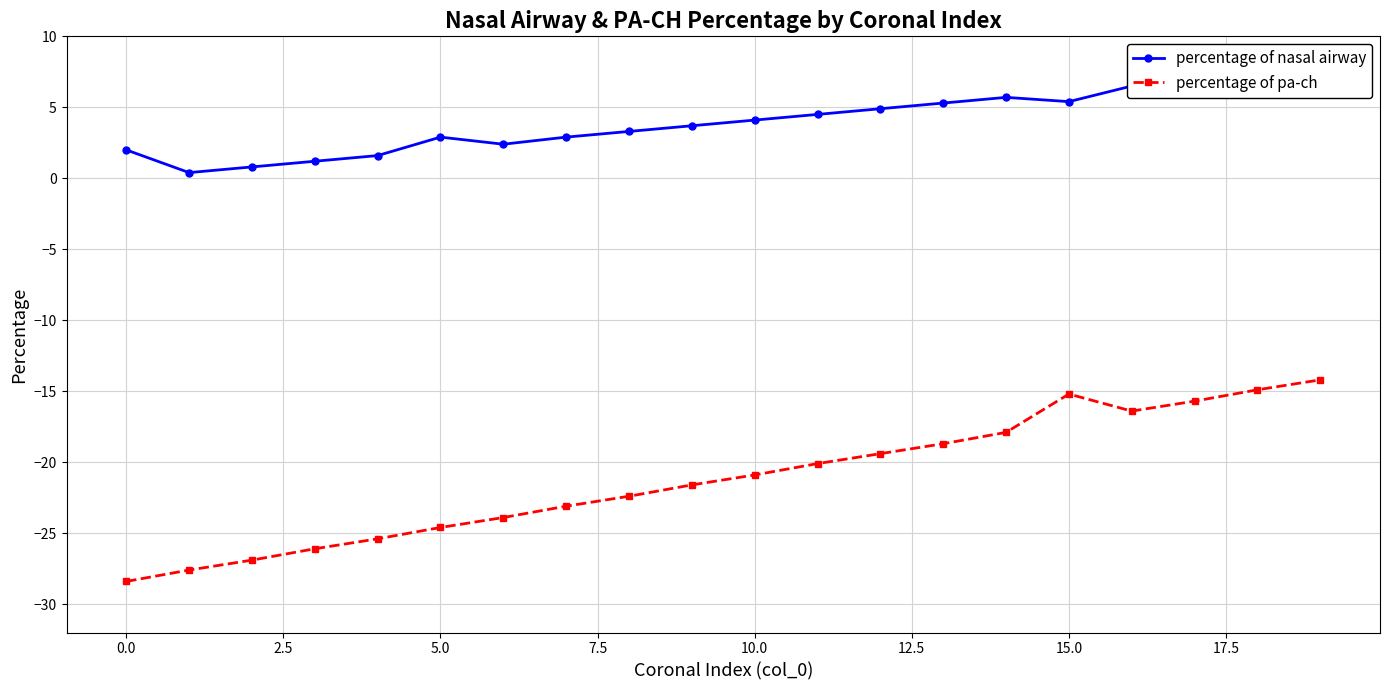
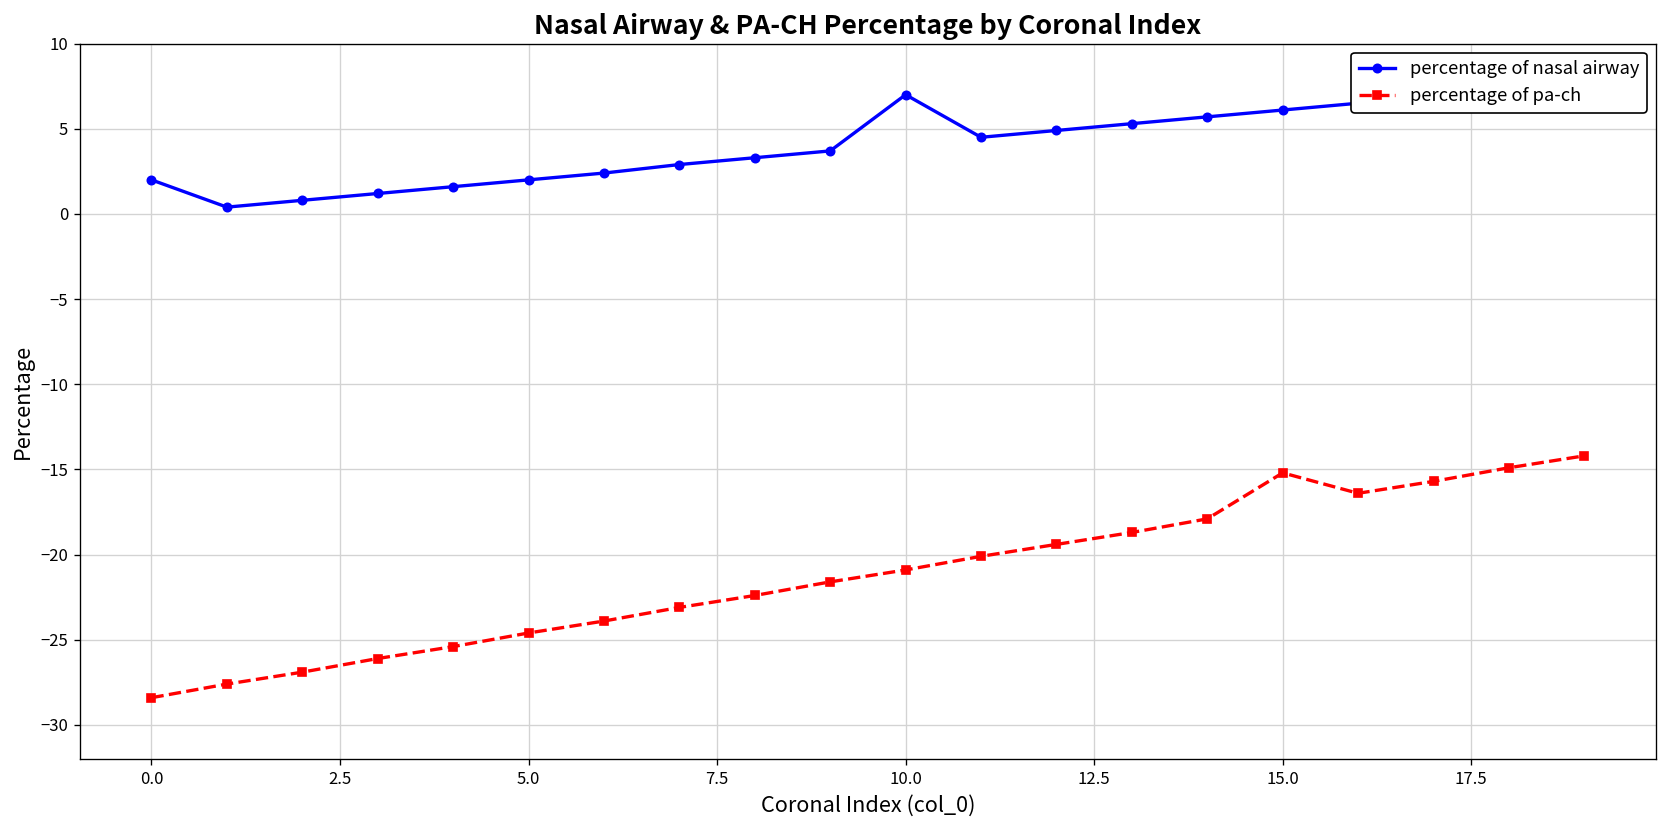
percentage of nasal airway, 5.0: 2.9 -> 2.0
percentage of nasal airway, 10.0: 4.1 -> 7.0
percentage of nasal airway, 15.0: 5.4 -> 6.1
